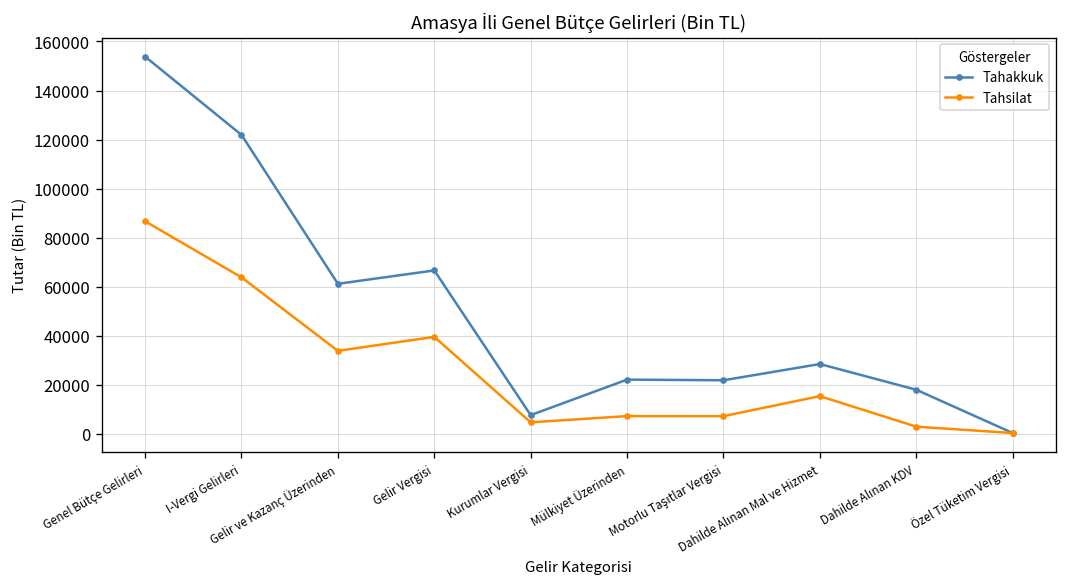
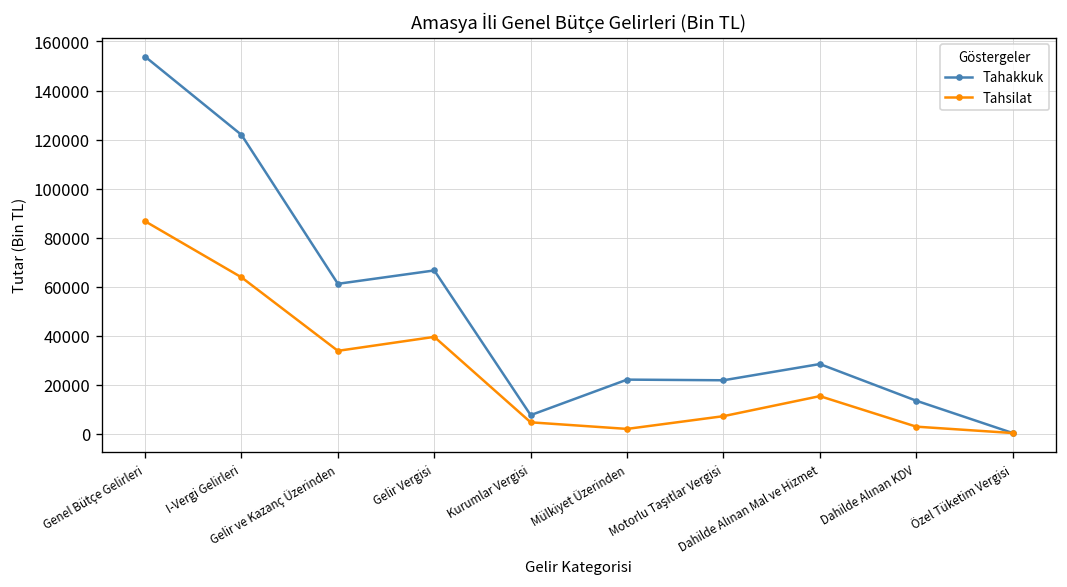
Tahsilat, Mülkiyet Üzerinden: 7000 -> 2000
Tahakkuk, Dahilde Alınan KDV: 18000 -> 14000
